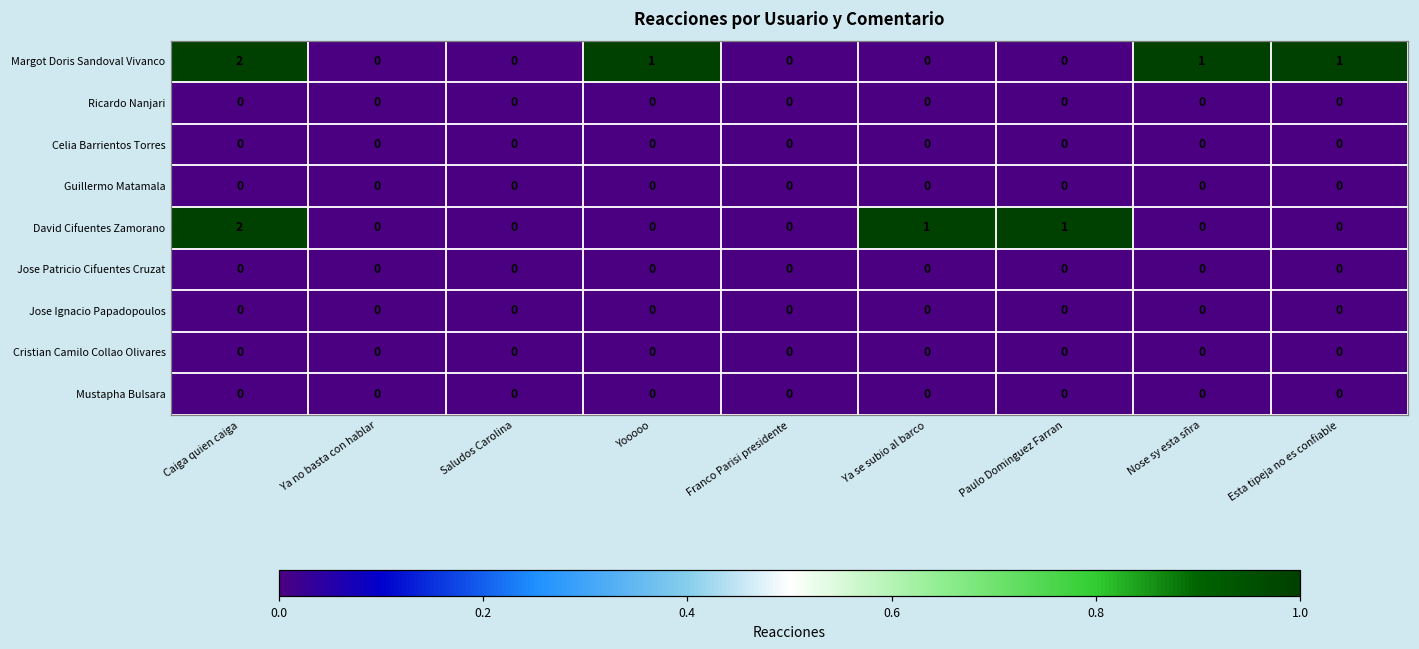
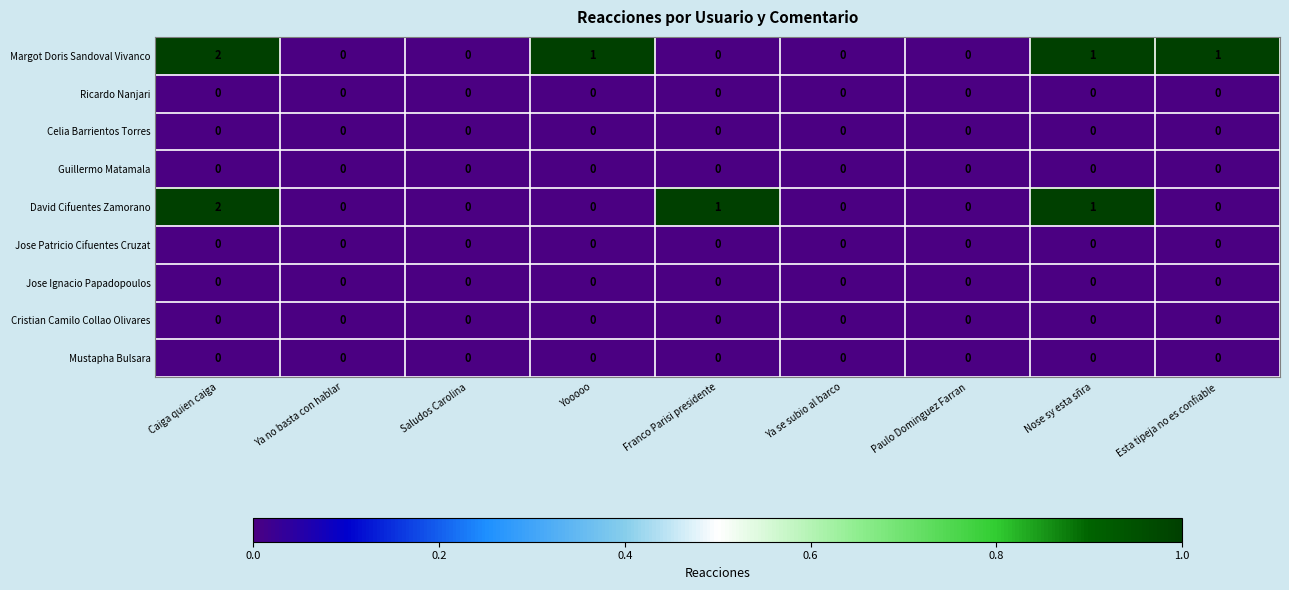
David Cifuentes Zamorano, Franco Parisi presidente: 0 -> 1
David Cifuentes Zamorano, Ya se subio al barco: 1 -> 0
David Cifuentes Zamorano, Paulo Dominguez Farran: 1 -> 0
David Cifuentes Zamorano, Nose sy esta sñra: 0 -> 1
